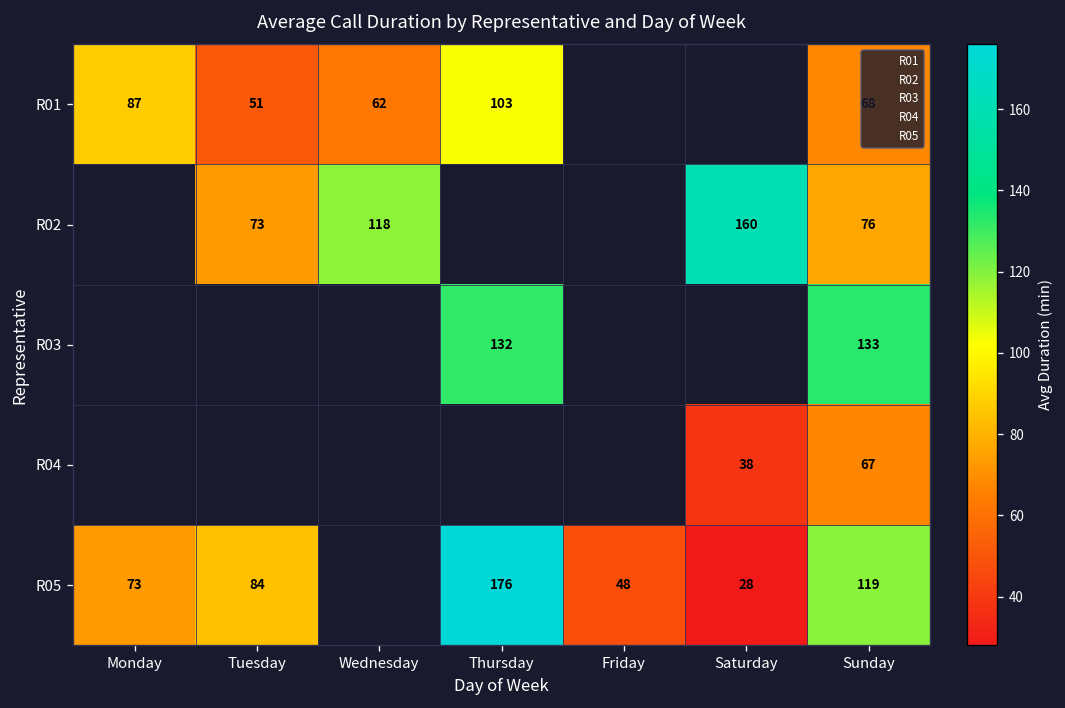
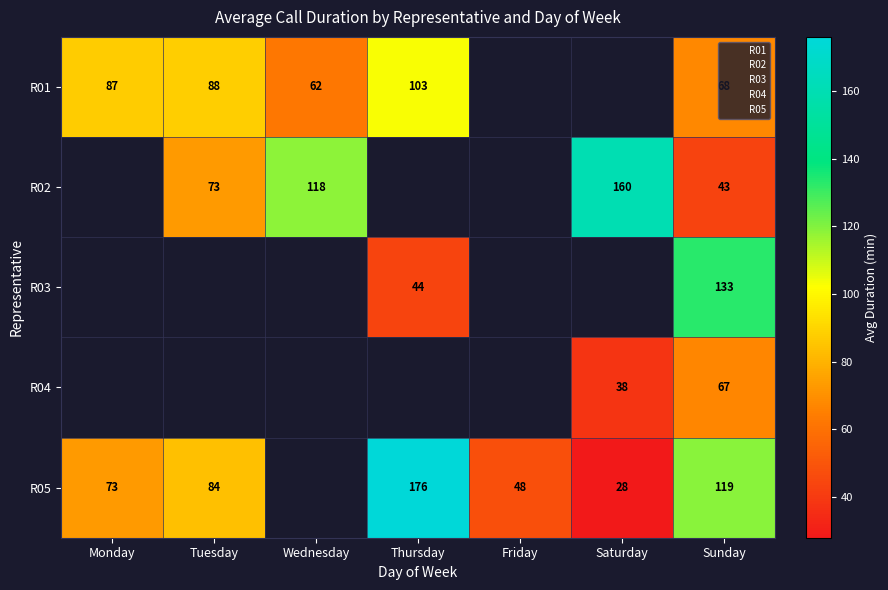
R01, Tuesday: 51 -> 88
R02, Sunday: 76 -> 43
R03, Thursday: 132 -> 44
